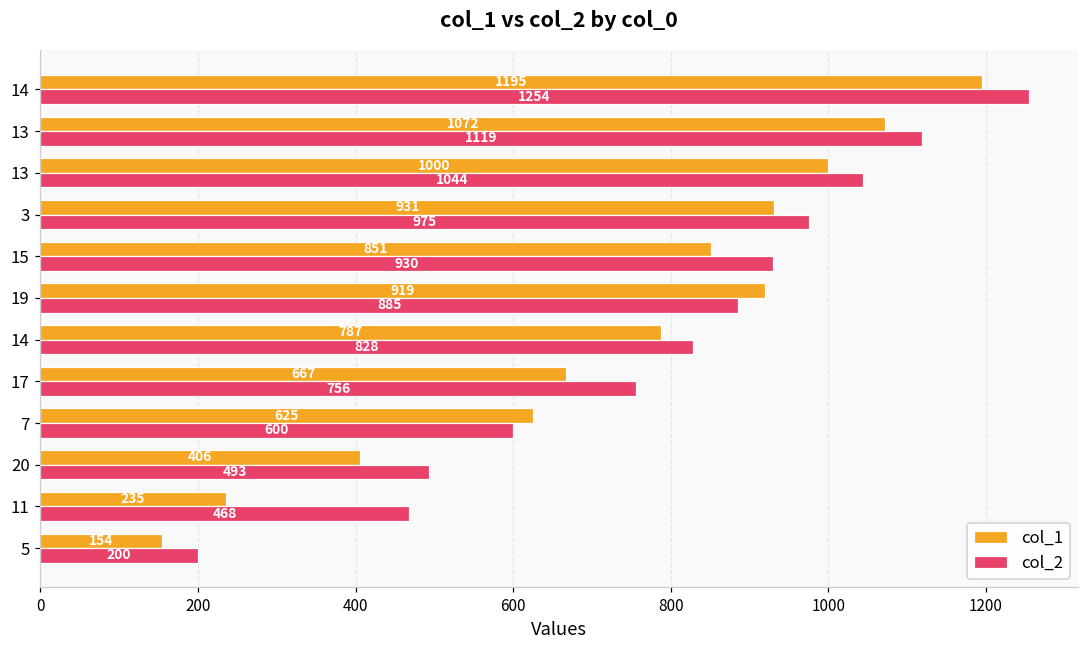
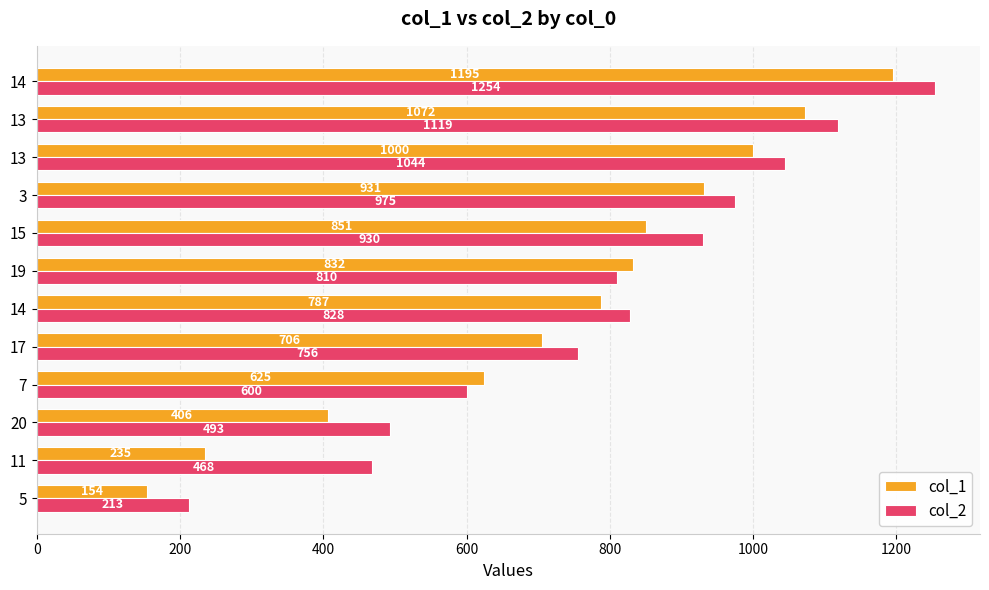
col_1, 19: 919 -> 832
col_2, 19: 885 -> 810
col_1, 17: 667 -> 706
col_2, 5: 200 -> 213
